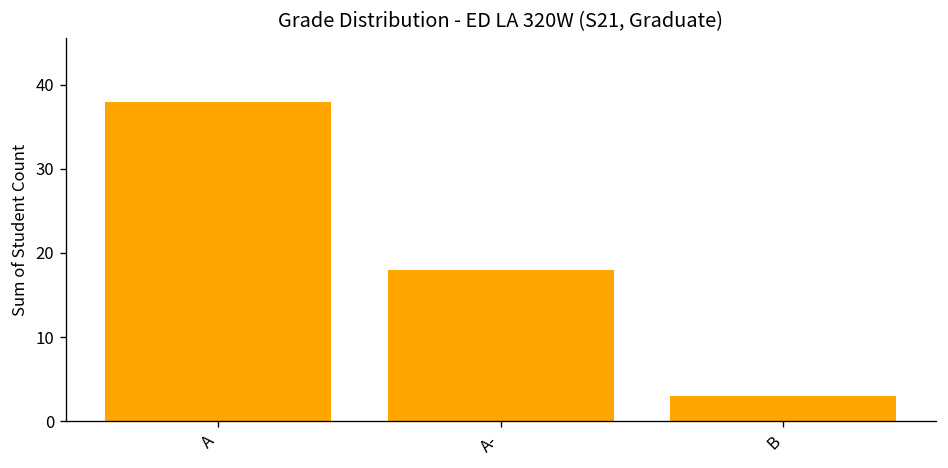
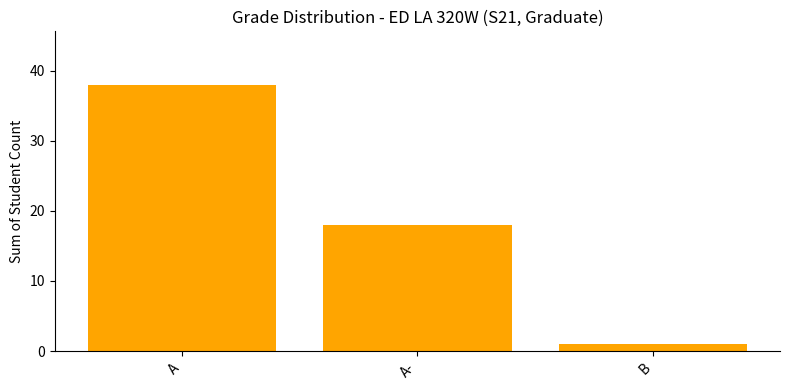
B: 3 -> 1
